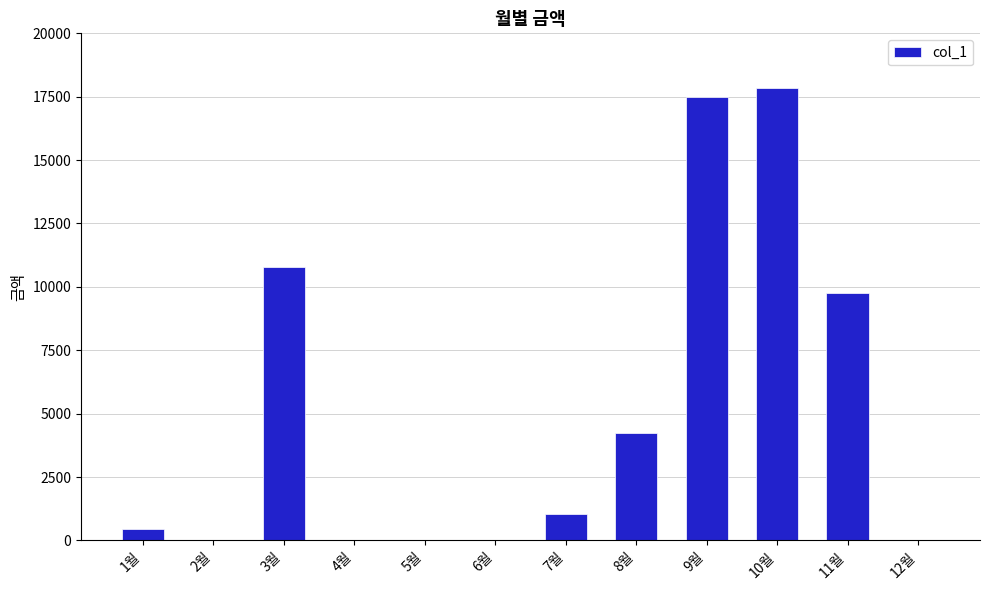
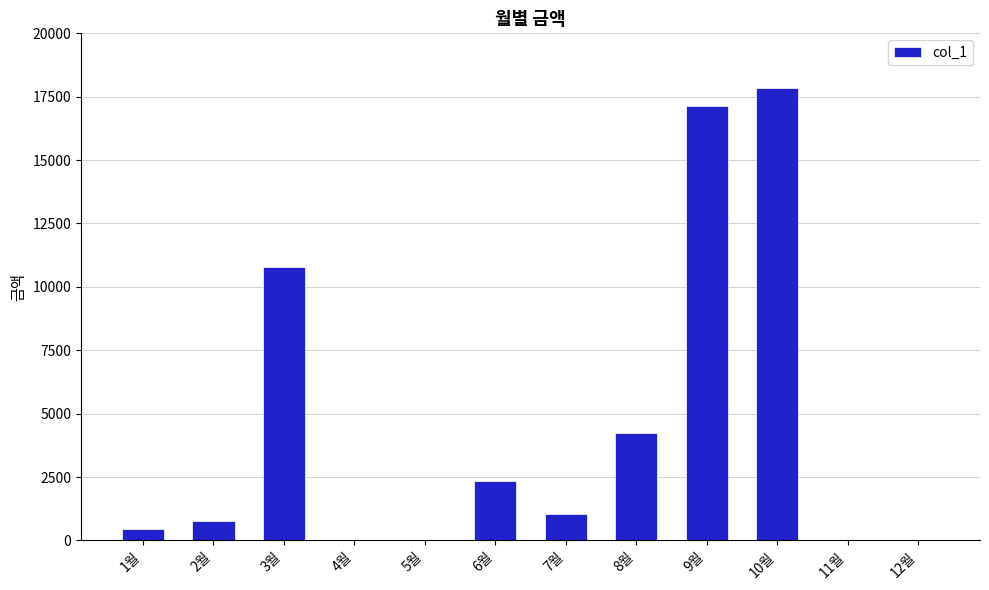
2월: 0 -> 800
6월: 0 -> 2400
9월: 17500 -> 17100
11월: 9800 -> 0
